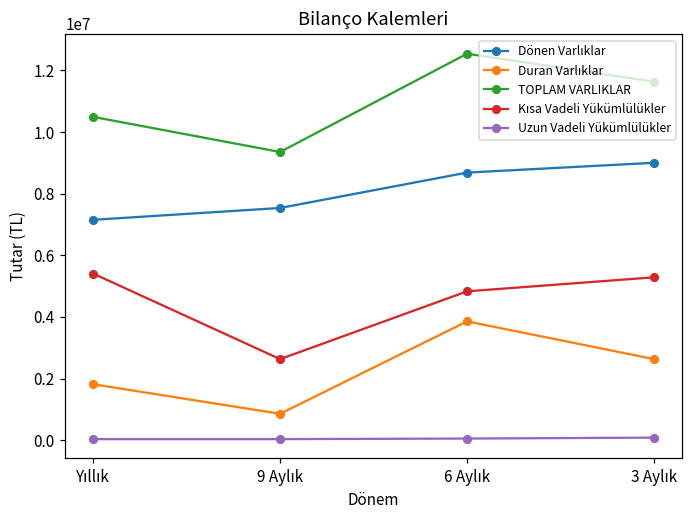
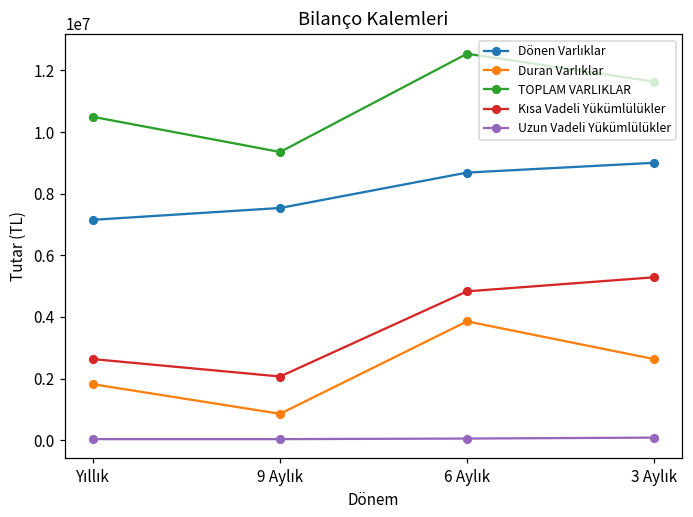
Kısa Vadeli Yükümlülükler, Yıllık: 5400000 -> 2600000
Kısa Vadeli Yükümlülükler, 9 Aylık: 2600000 -> 2100000
